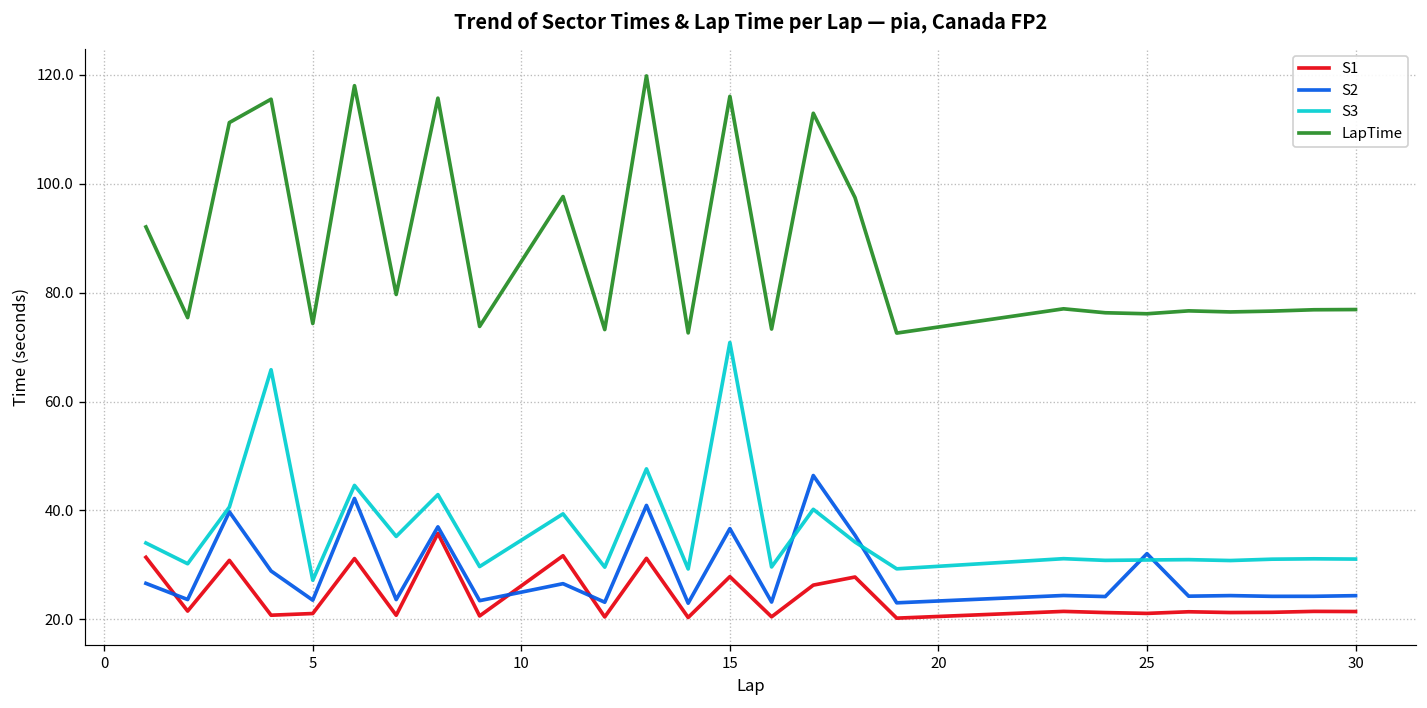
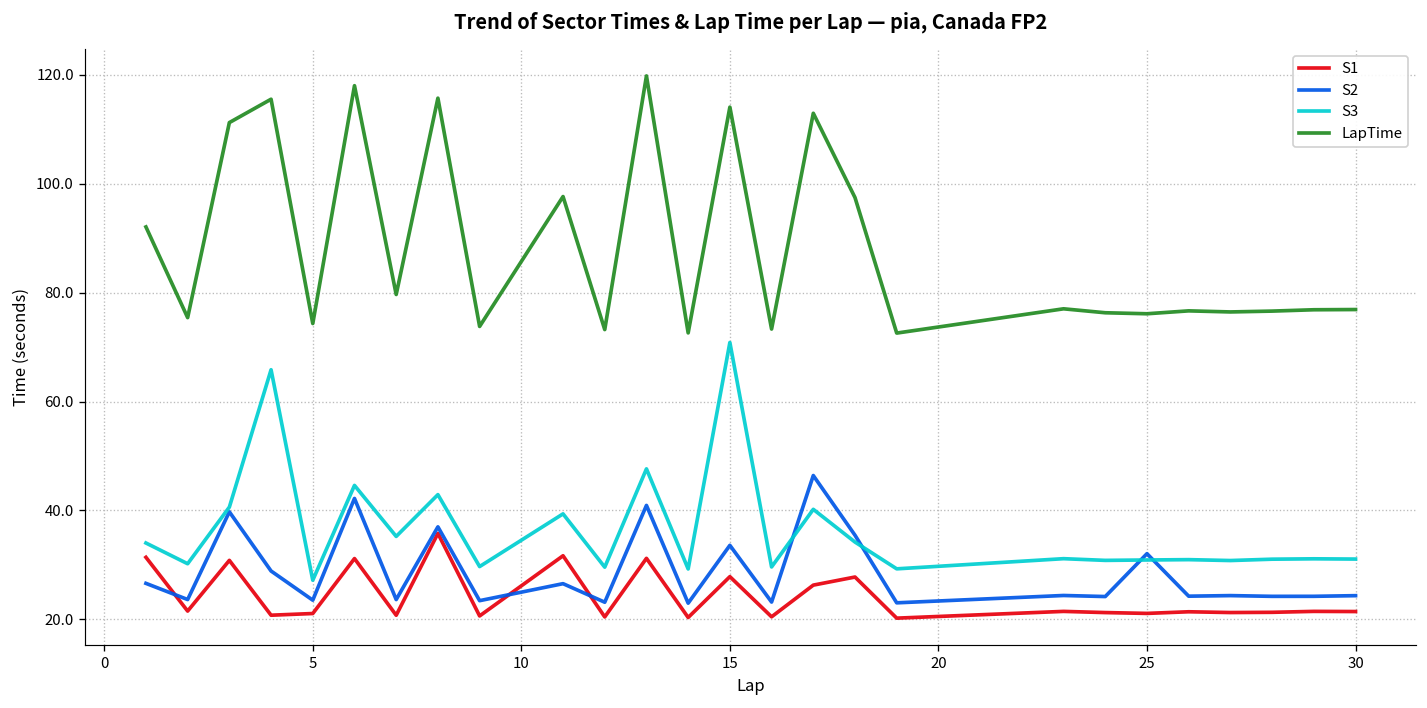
S2, 15: 37 -> 34
LapTime, 15: 116 -> 114
